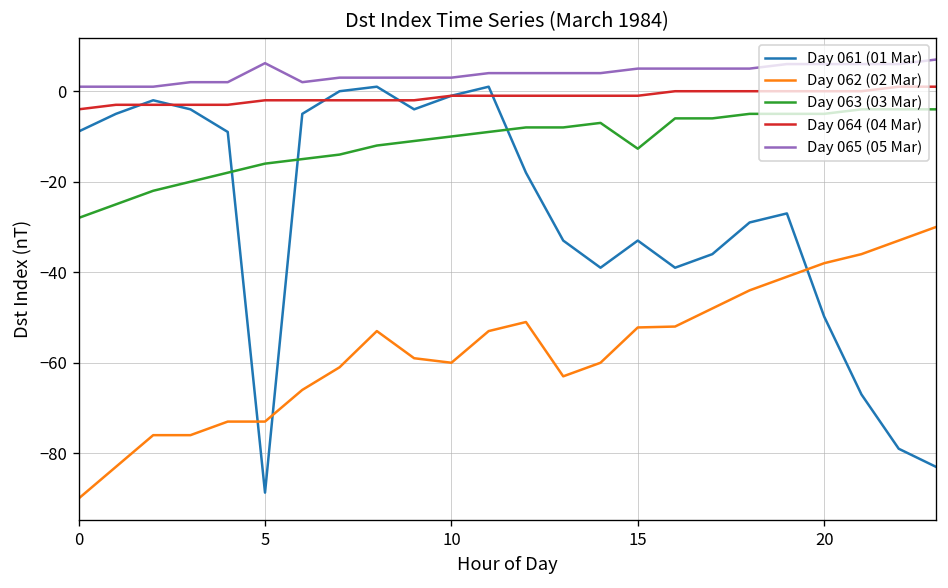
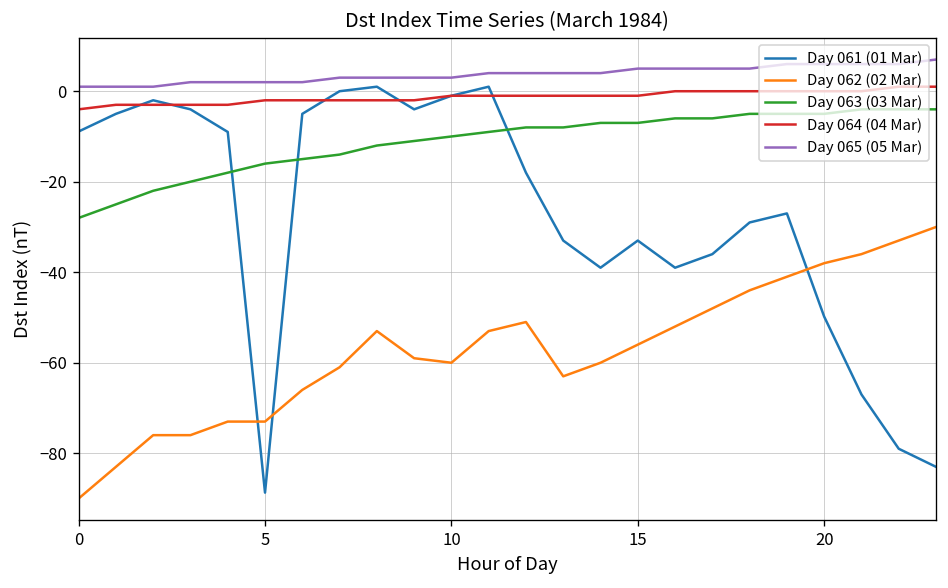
Day 065 (05 Mar), 5: 6 -> 2
Day 062 (02 Mar), 15: -52 -> -56
Day 063 (03 Mar), 15: -13 -> -7
